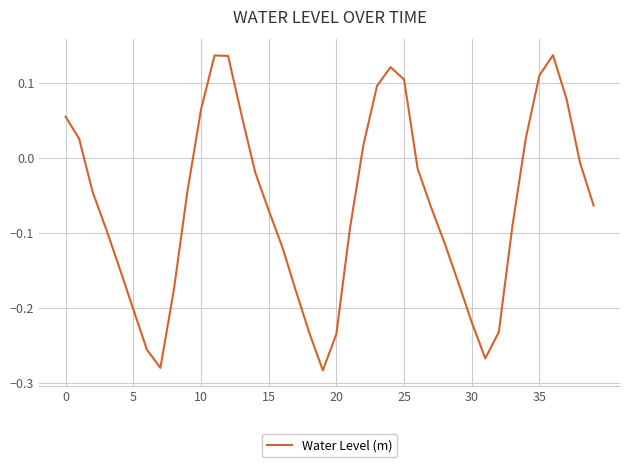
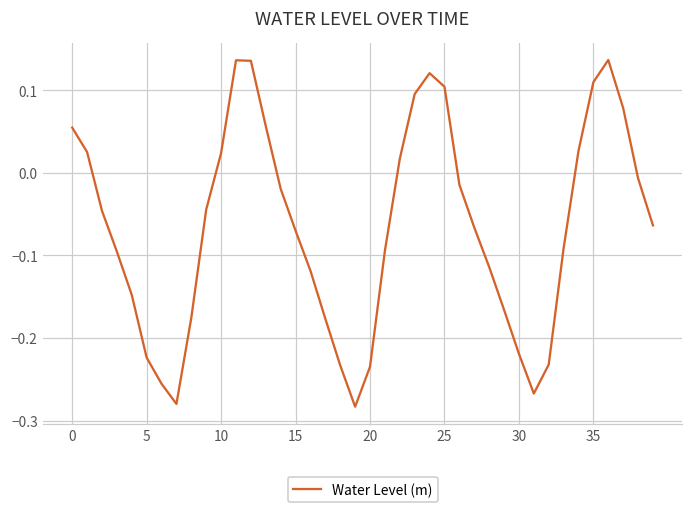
5: -0.20 -> -0.22
10: 0.06 -> 0.02
